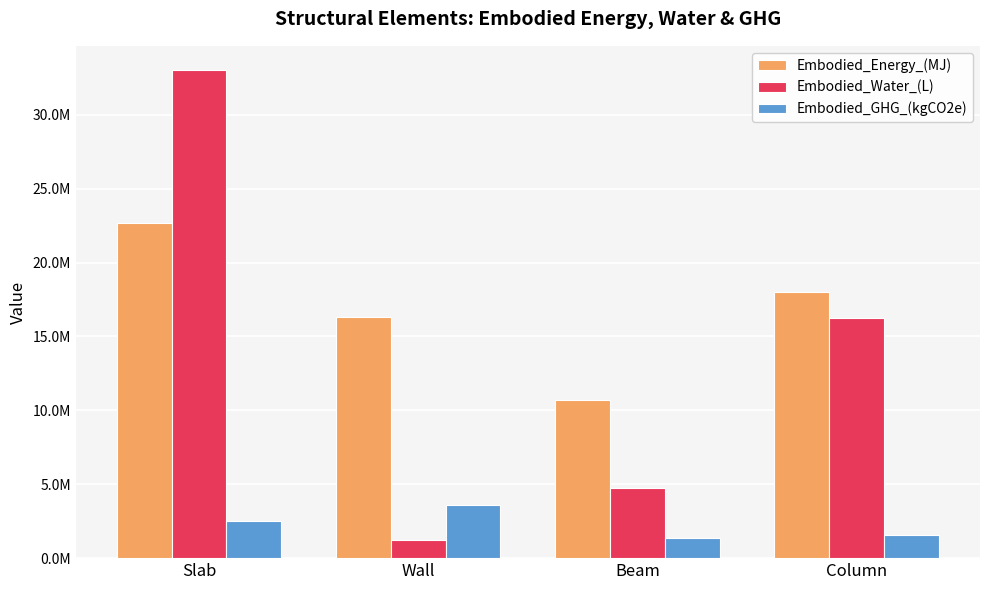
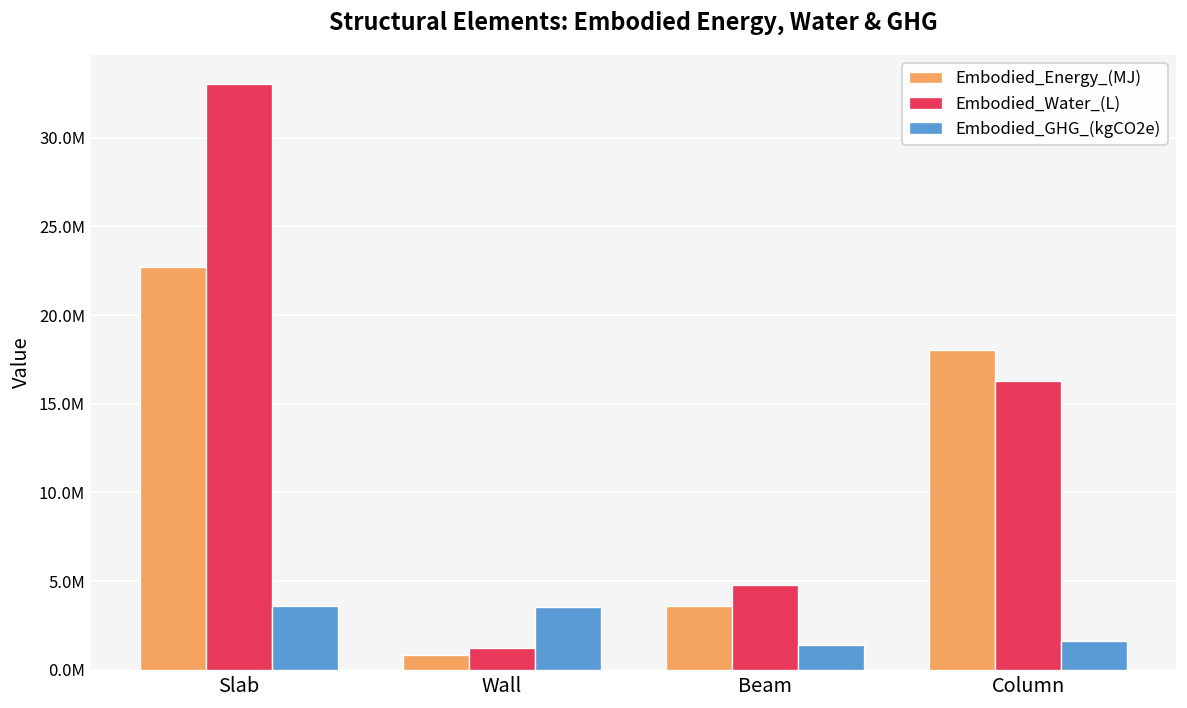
Embodied_GHG_(kgCO2e), Slab: 2500000 -> 3600000
Embodied_Energy_(MJ), Wall: 16300000 -> 800000
Embodied_Energy_(MJ), Beam: 10700000 -> 3600000
